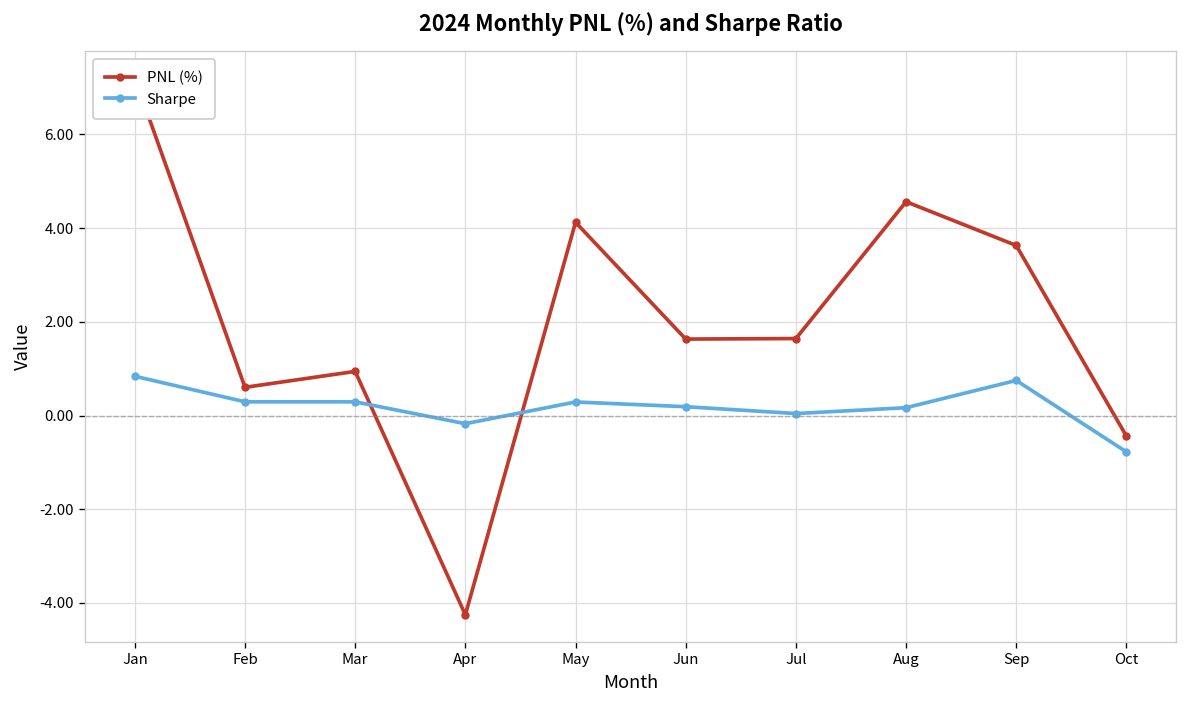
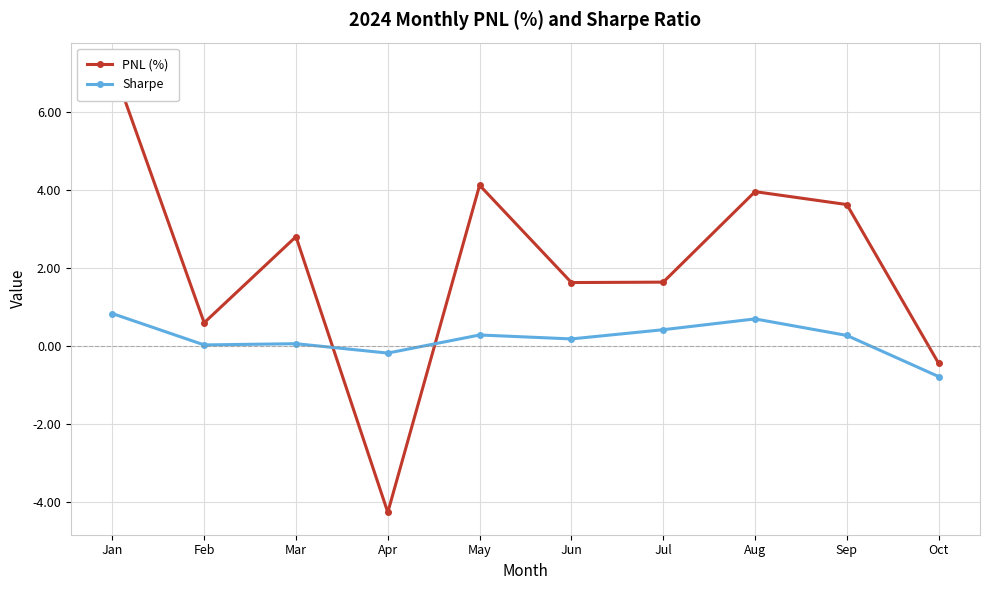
Sharpe, Feb: 0.3 -> 0.0
PNL (%), Mar: 0.9 -> 2.8
Sharpe, Mar: 0.3 -> 0.1
Sharpe, Jul: 0.0 -> 0.4
PNL (%), Aug: 4.6 -> 4.0
Sharpe, Aug: 0.2 -> 0.7
Sharpe, Sep: 0.7 -> 0.3
